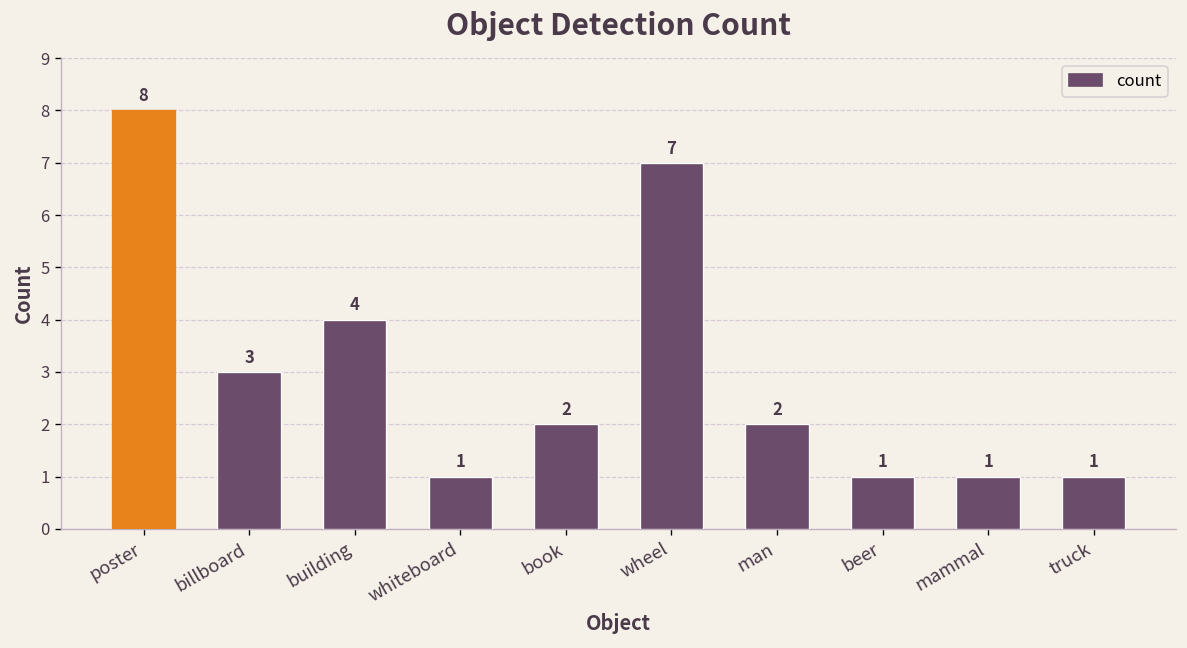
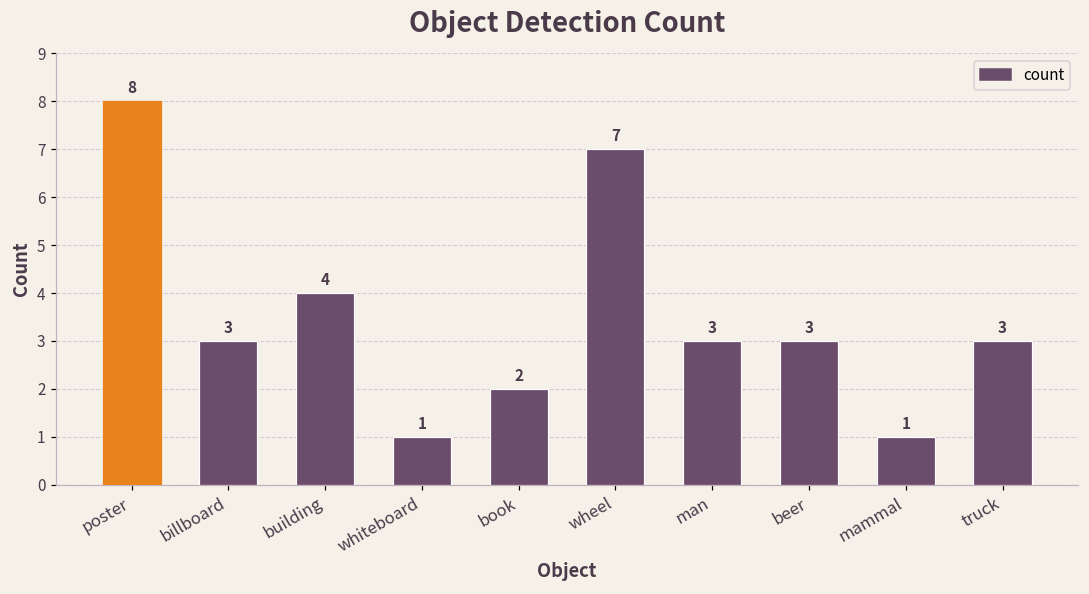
man: 2 -> 3
beer: 1 -> 3
truck: 1 -> 3
